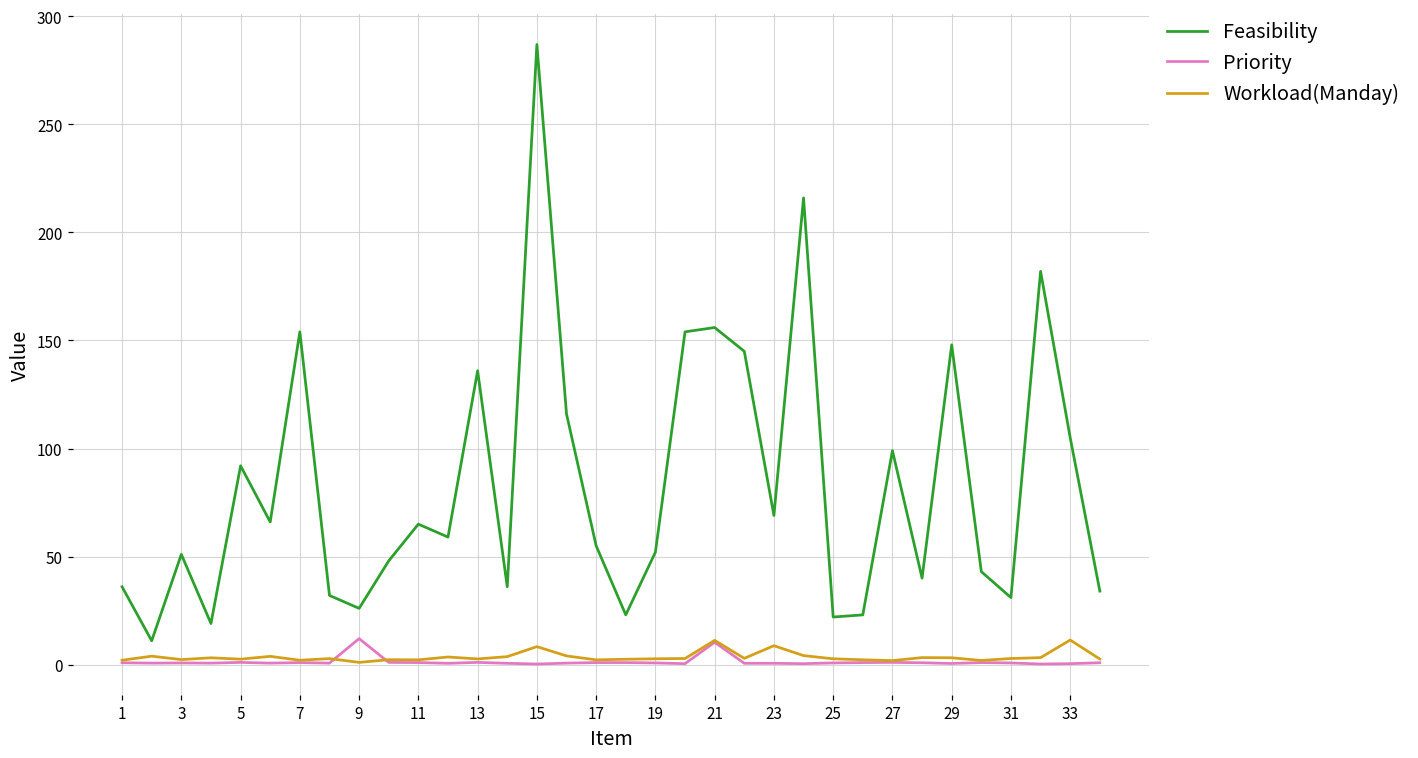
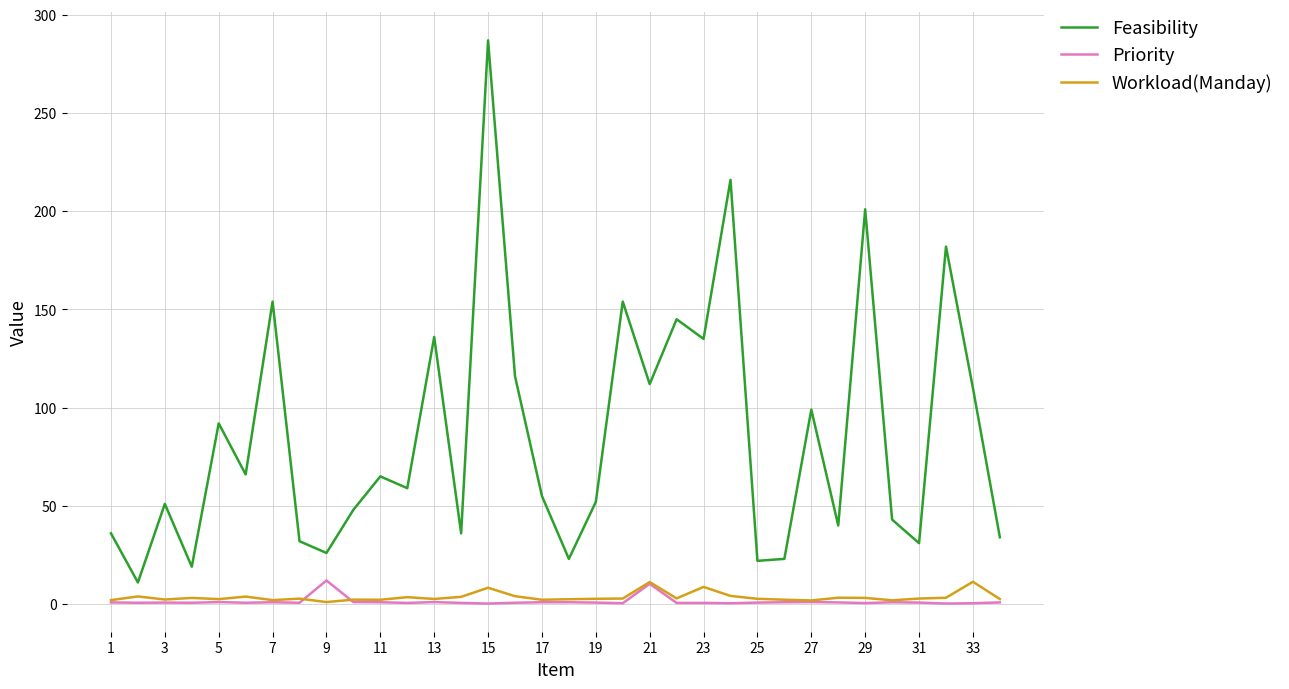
Feasibility, 21: 156 -> 112
Feasibility, 23: 69 -> 135
Feasibility, 29: 148 -> 201
Feasibility, 33: 105 -> 110
